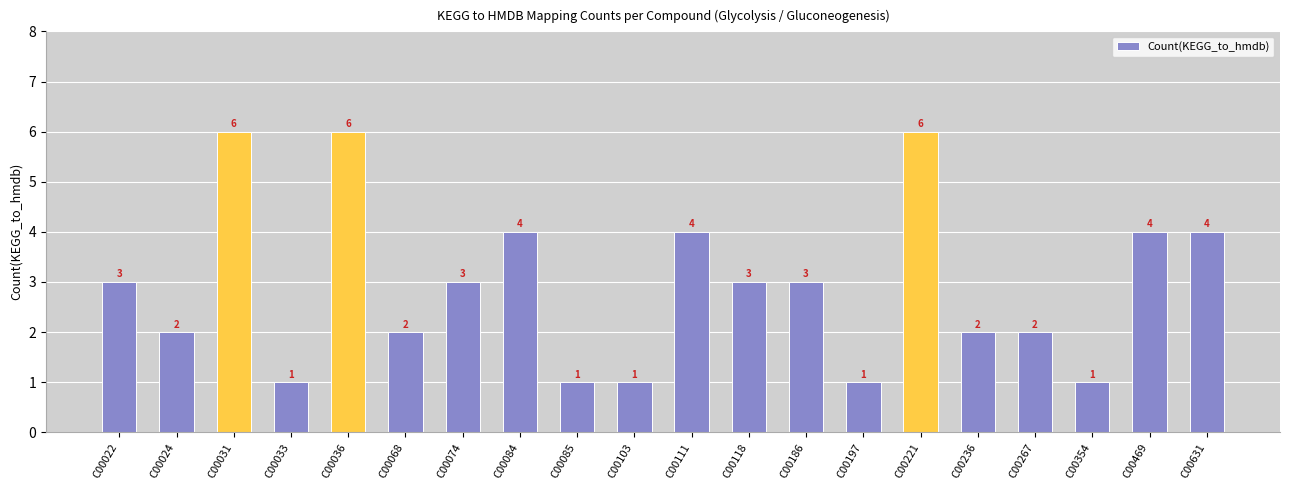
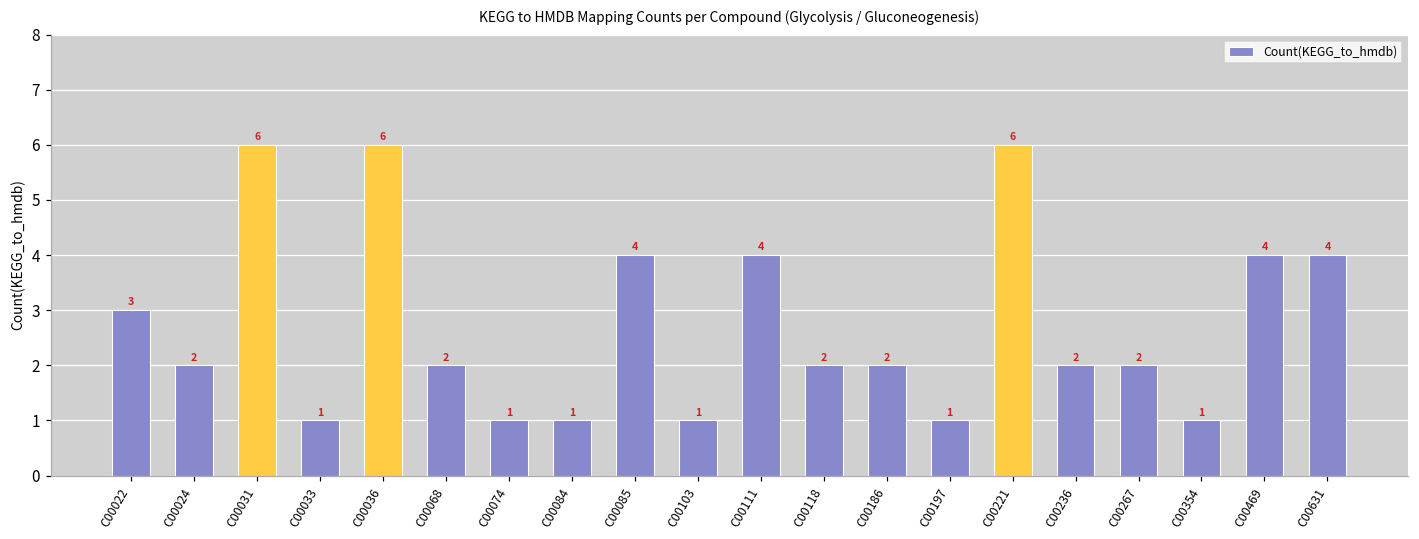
C00074: 3 -> 1
C00084: 4 -> 1
C00085: 1 -> 4
C00118: 3 -> 2
C00186: 3 -> 2
